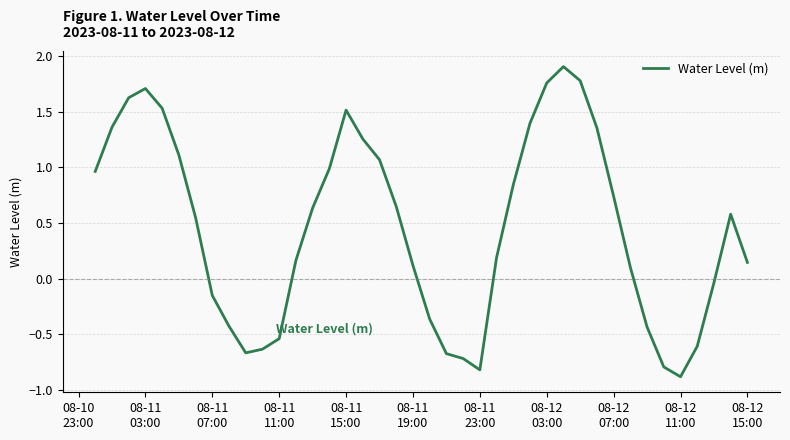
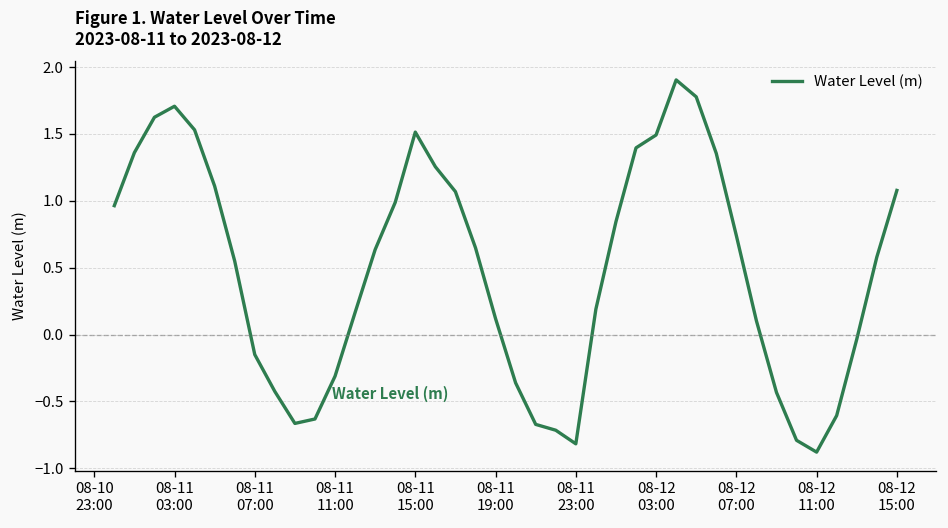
08-11 11:00: -0.54 -> -0.31
08-12 03:00: 1.76 -> 1.49
08-12 15:00: 0.15 -> 1.08
